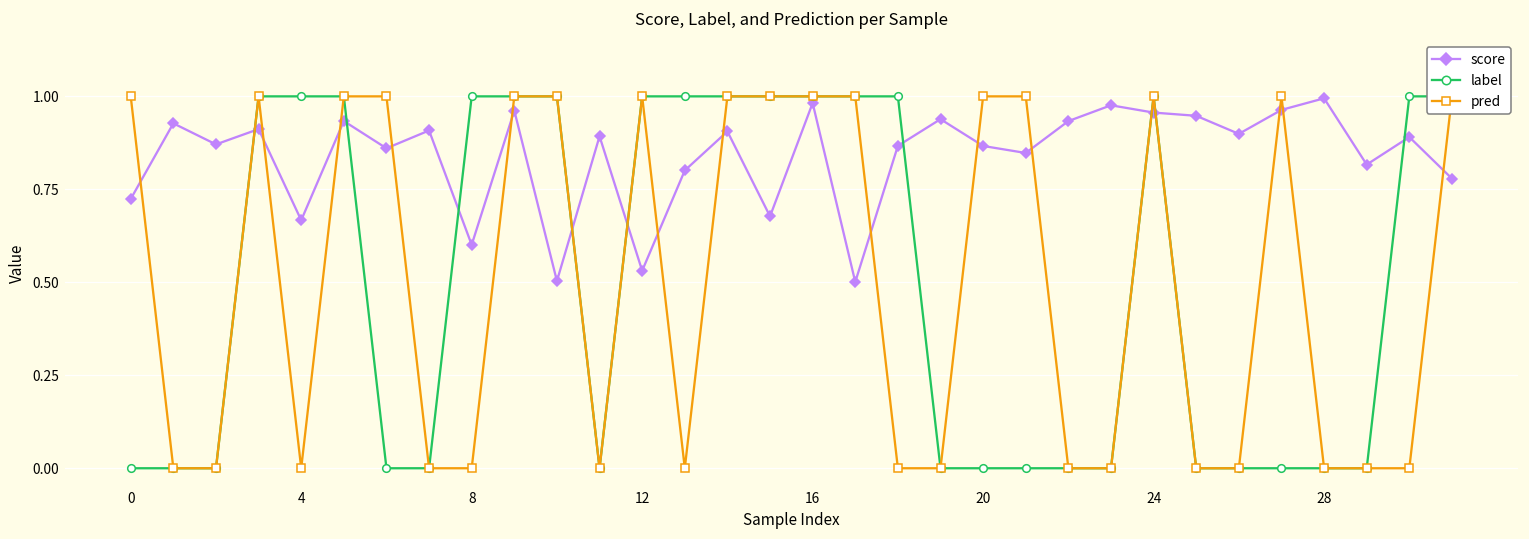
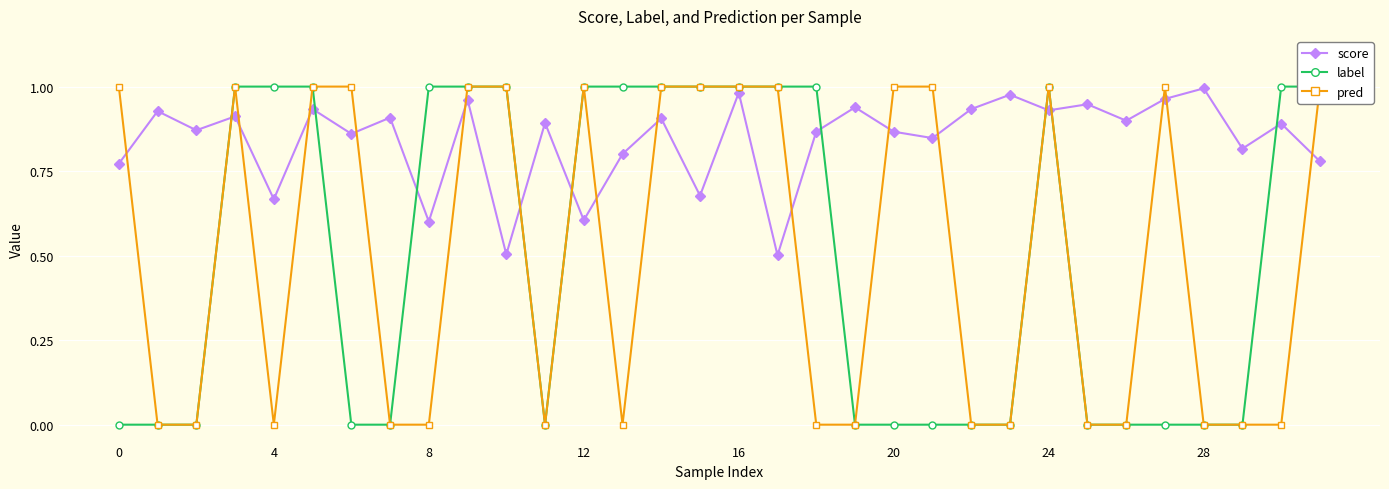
score, 0: 0.72 -> 0.77
score, 12: 0.53 -> 0.60
score, 24: 0.96 -> 0.93
